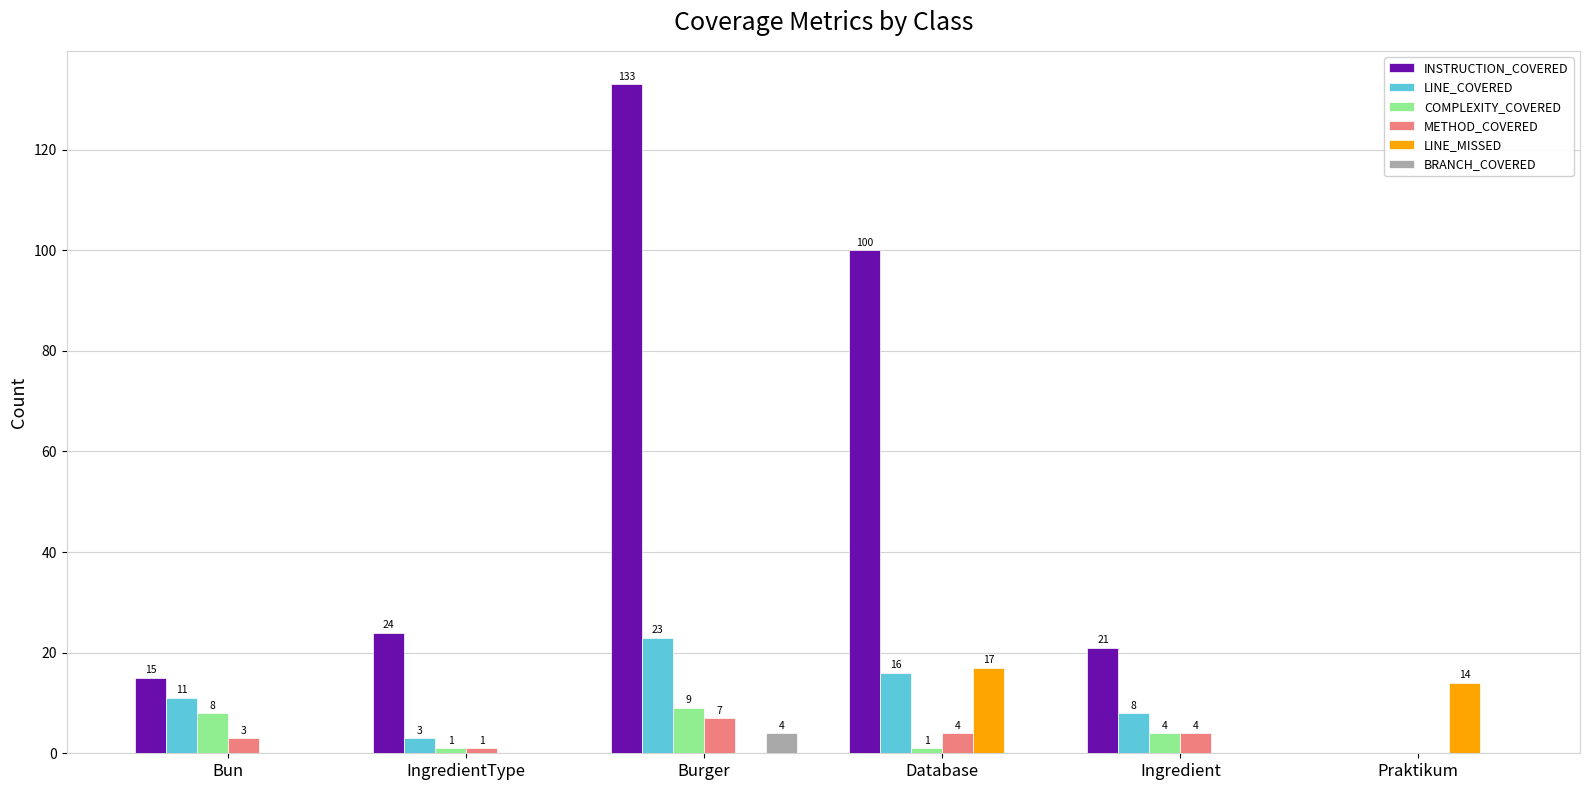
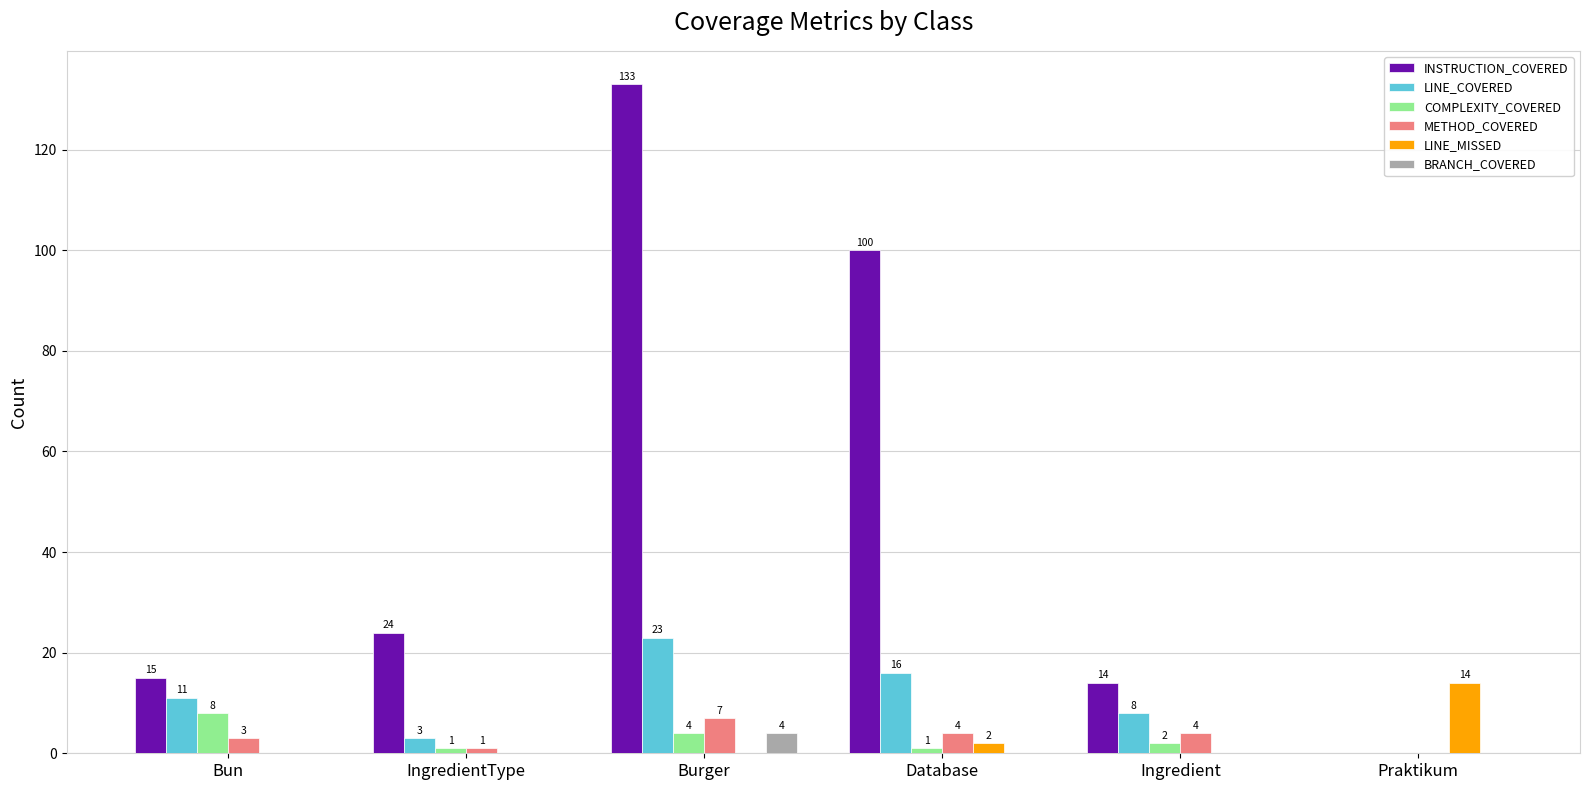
COMPLEXITY_COVERED, Burger: 9 -> 4
LINE_MISSED, Database: 17 -> 2
INSTRUCTION_COVERED, Ingredient: 21 -> 14
COMPLEXITY_COVERED, Ingredient: 4 -> 2
